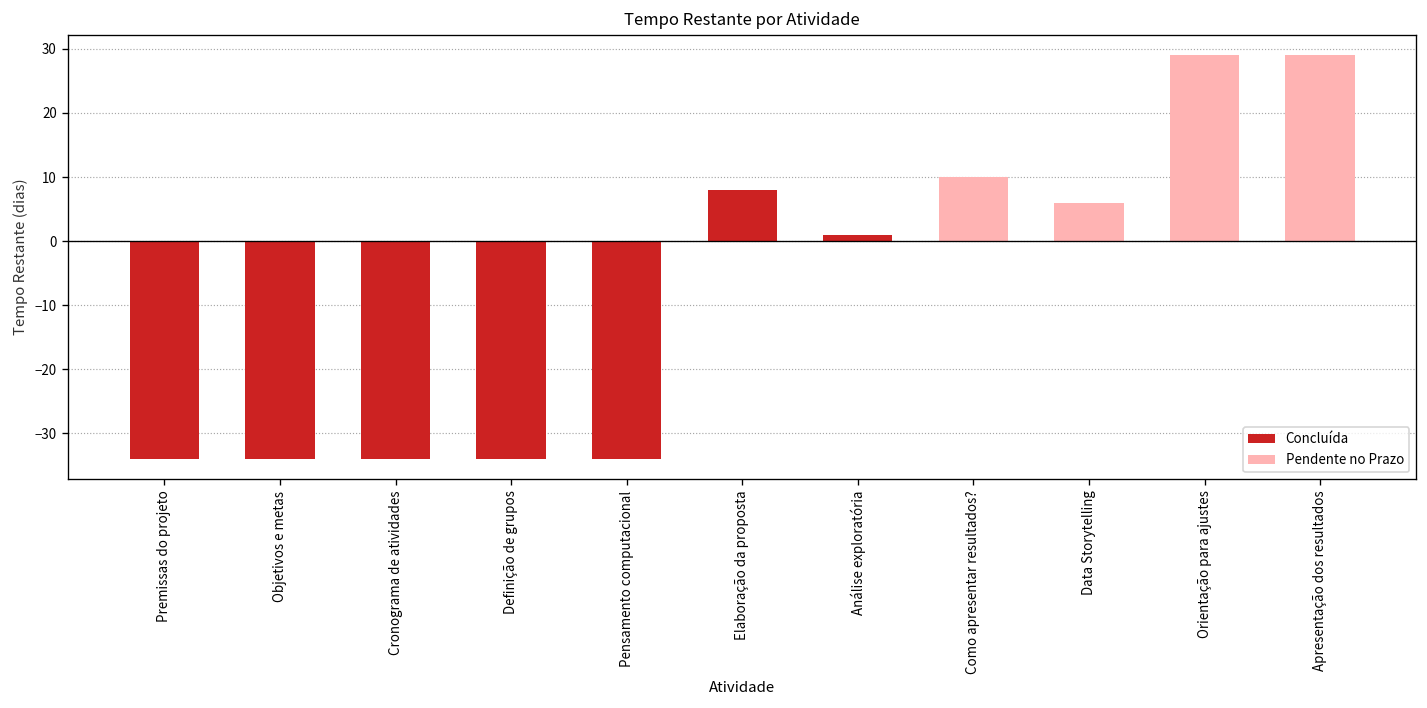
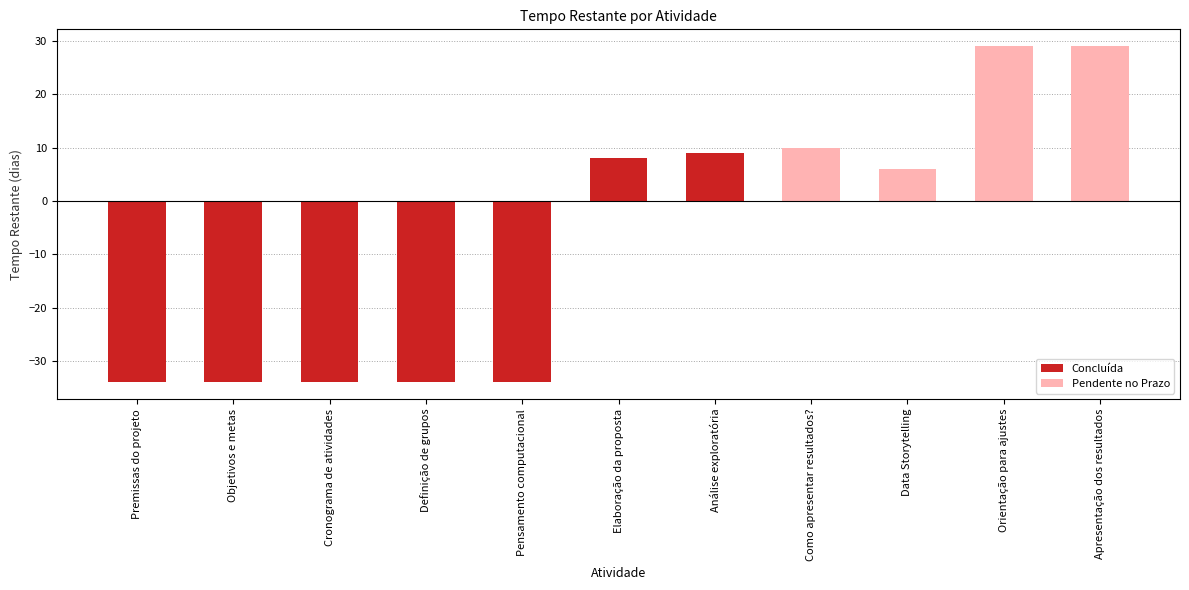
Análise exploratória: 1 -> 9
